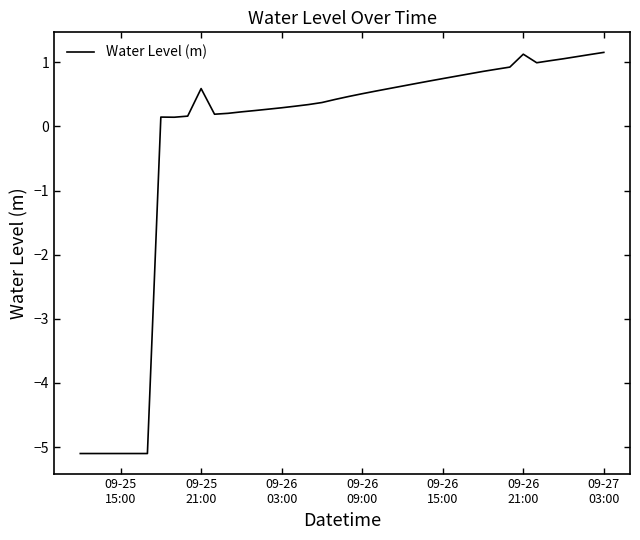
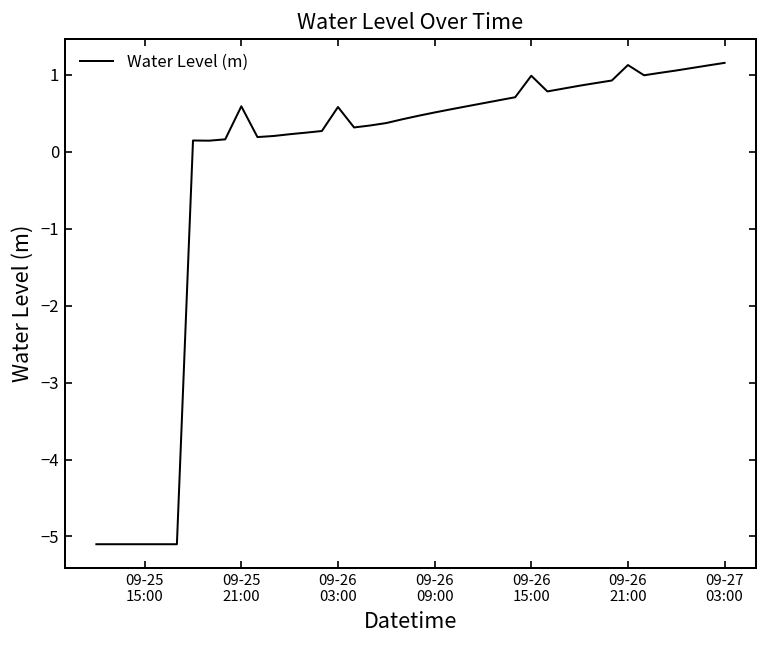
09-26 03:00: 0.3 -> 0.6
09-26 15:00: 0.7 -> 1.0
